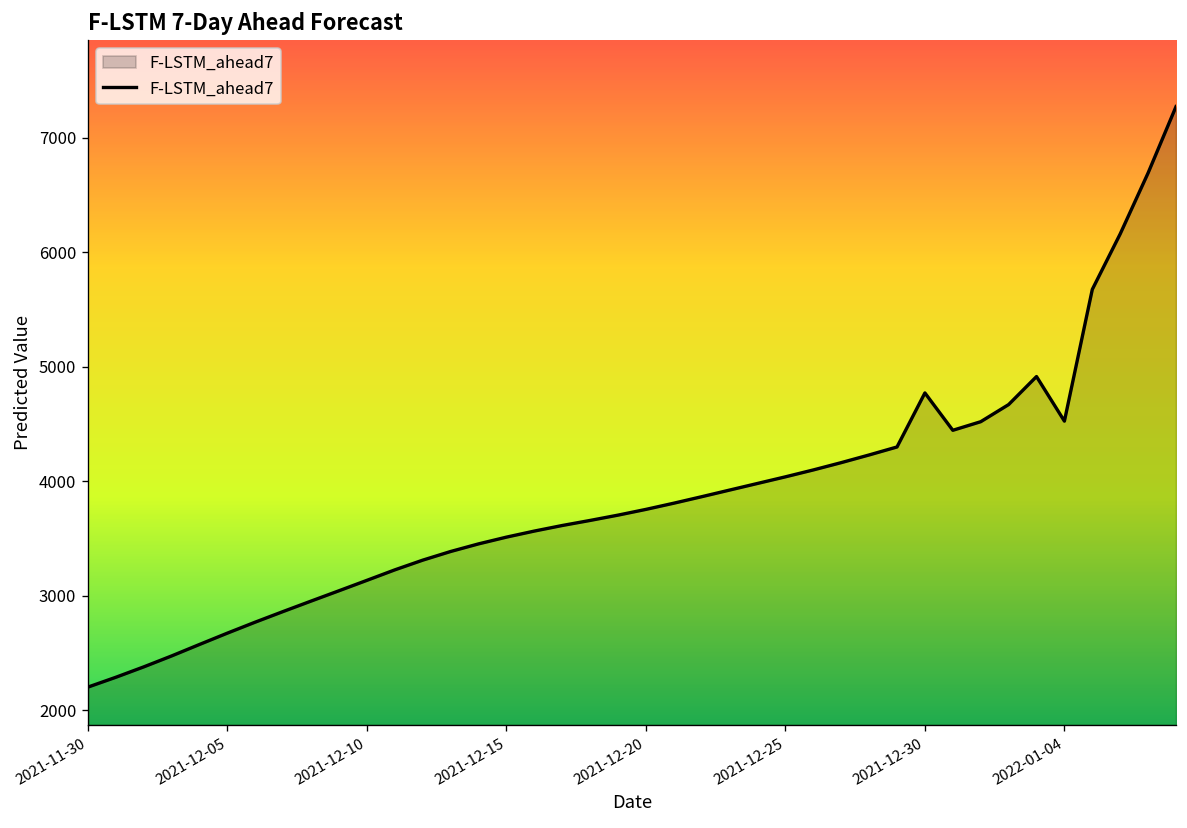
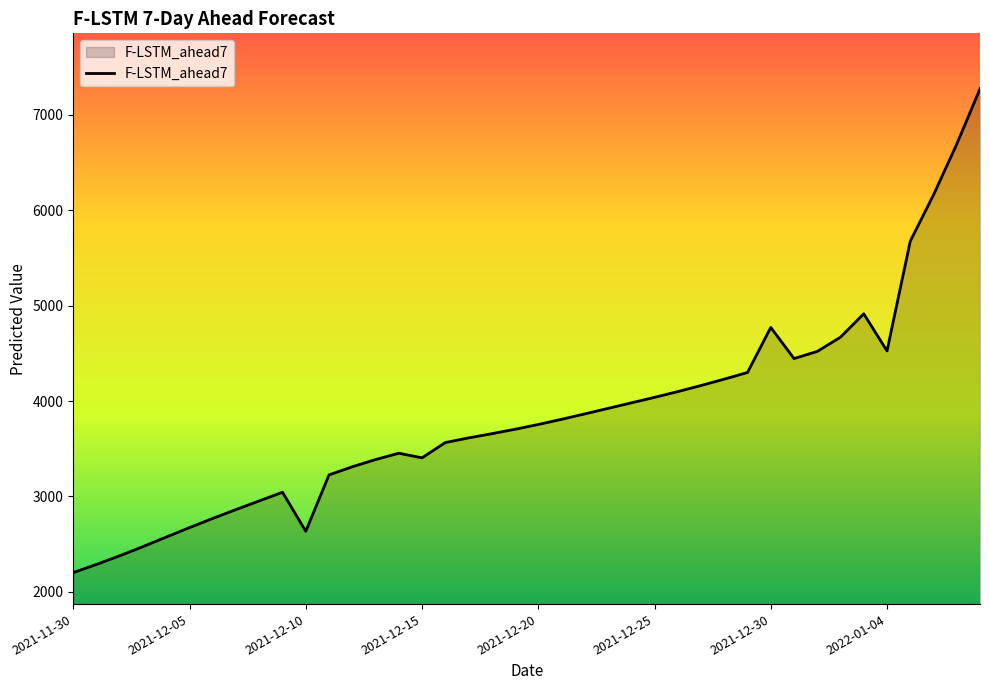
2021-12-10: 3100 -> 2600
2021-12-15: 3500 -> 3400
